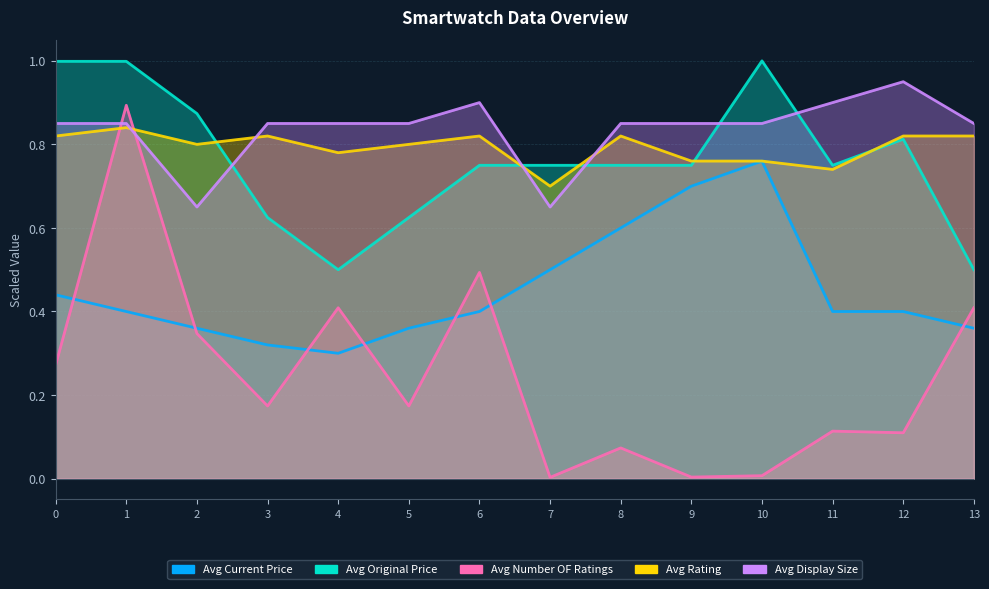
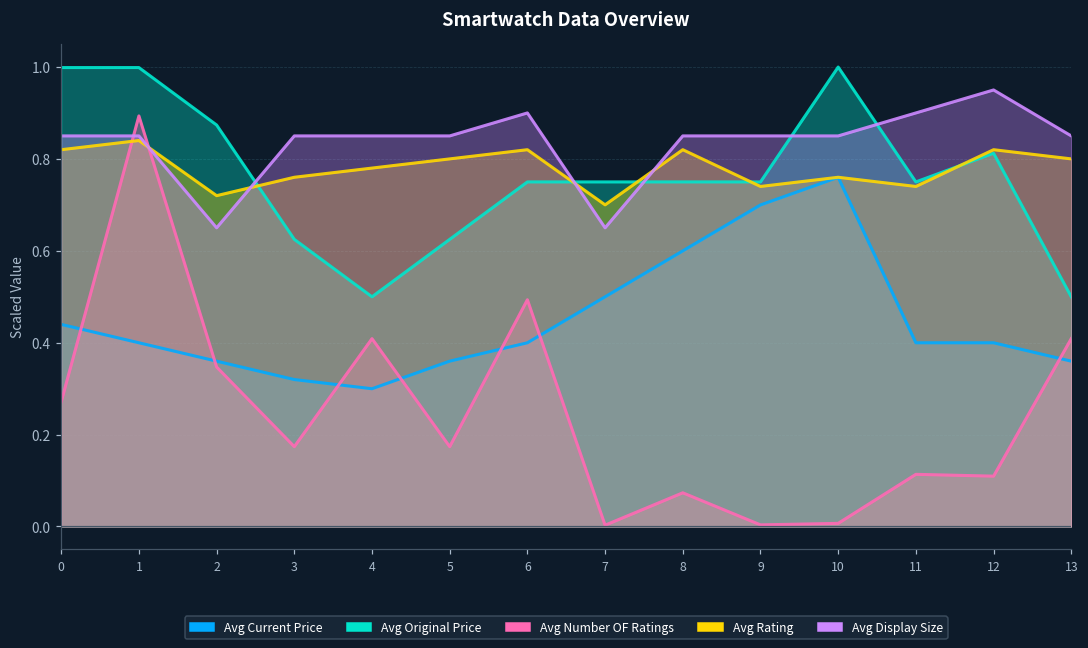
Avg Rating, 2: 0.80 -> 0.72
Avg Rating, 3: 0.82 -> 0.76
Avg Rating, 9: 0.76 -> 0.74
Avg Rating, 13: 0.82 -> 0.80
